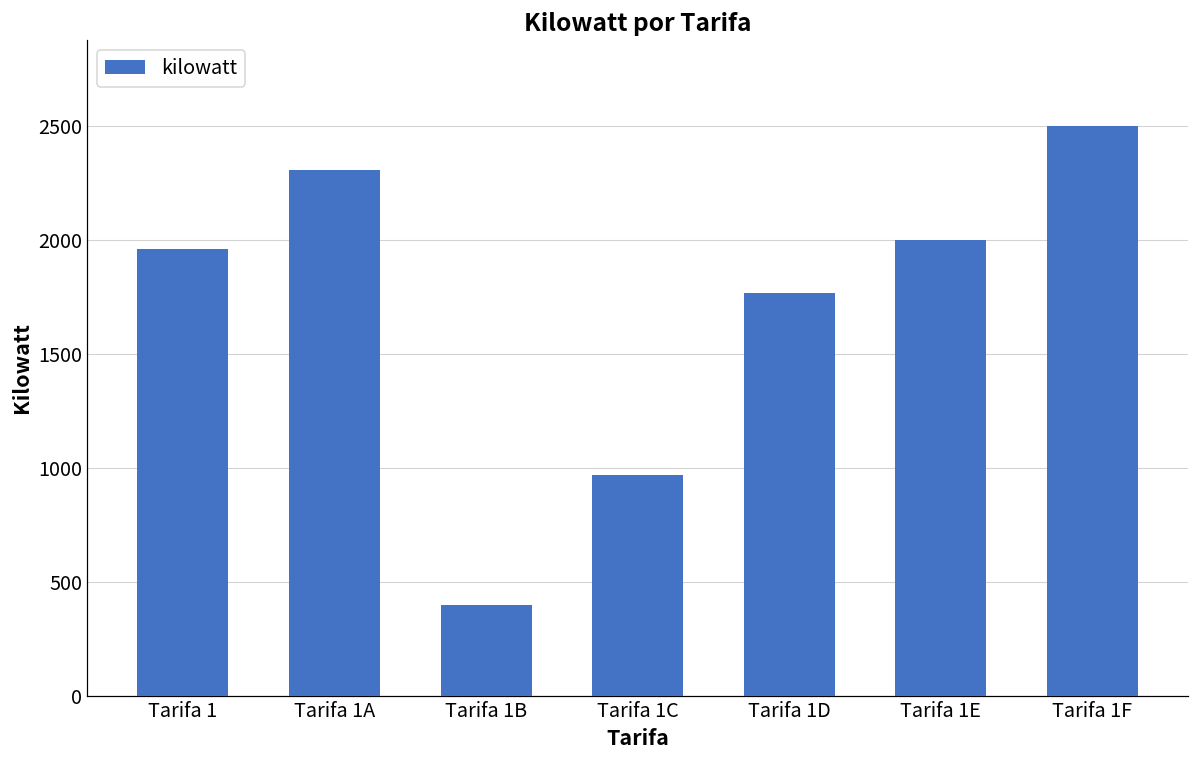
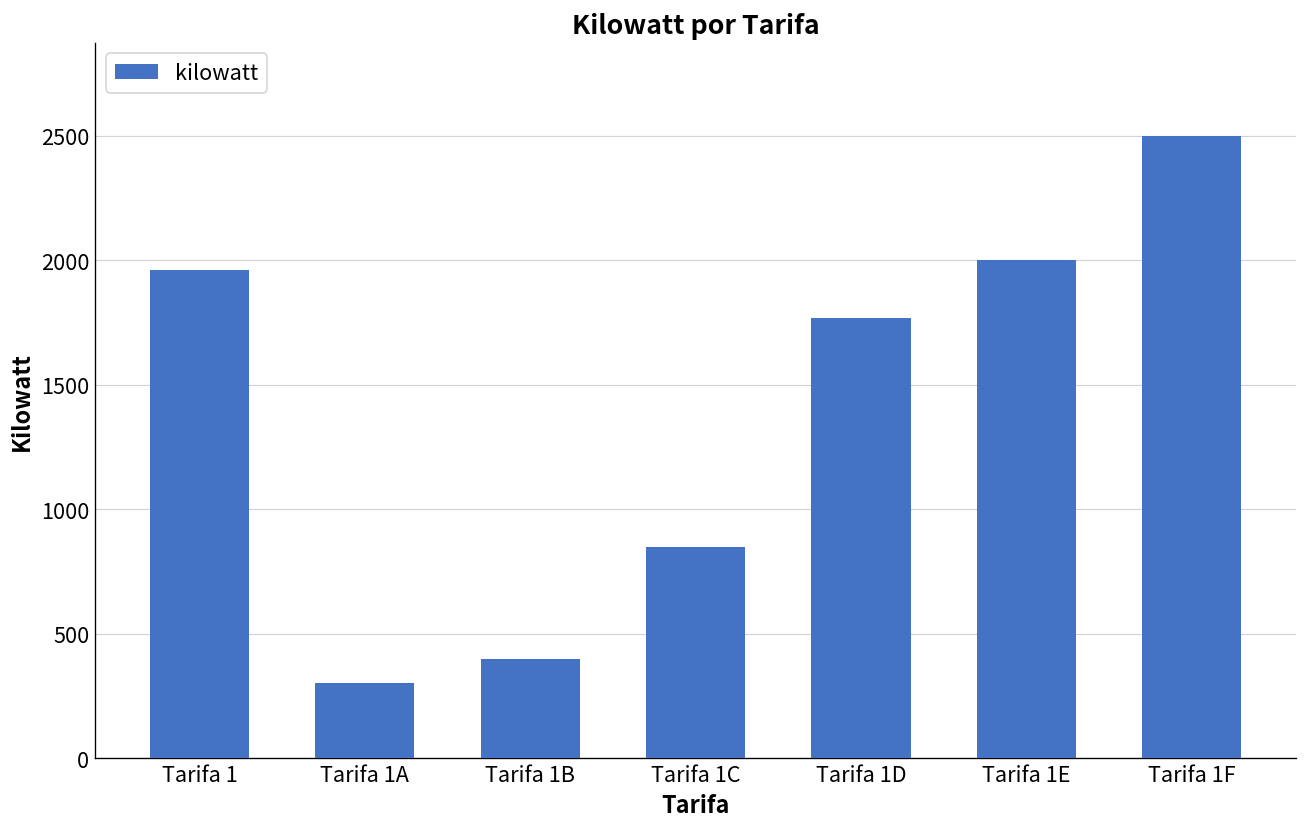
Tarifa 1A: 2310 -> 300
Tarifa 1C: 970 -> 850
